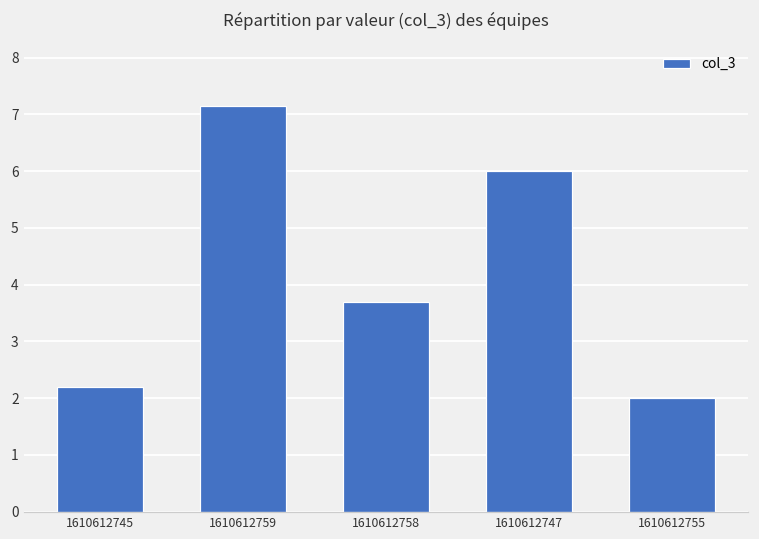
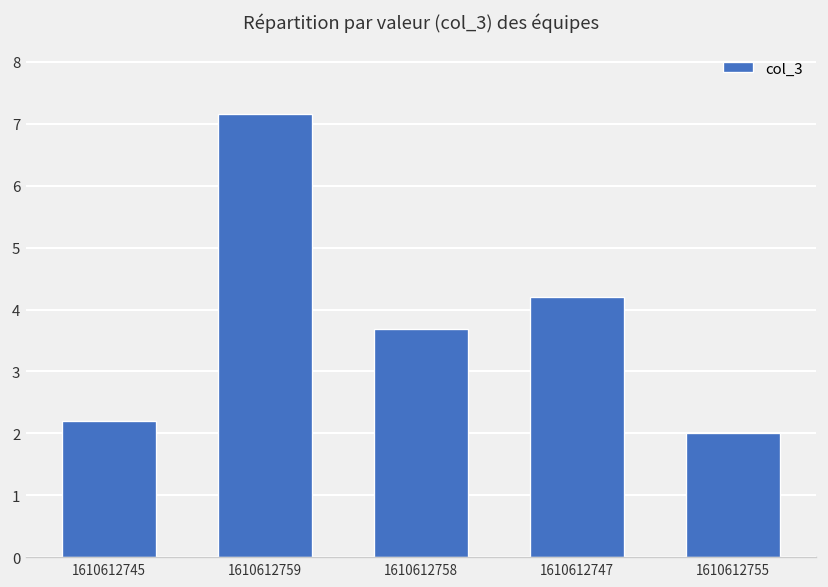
1610612747: 6.0 -> 4.2
